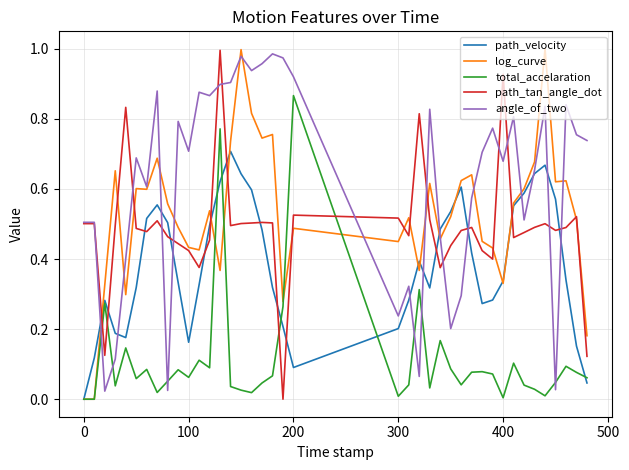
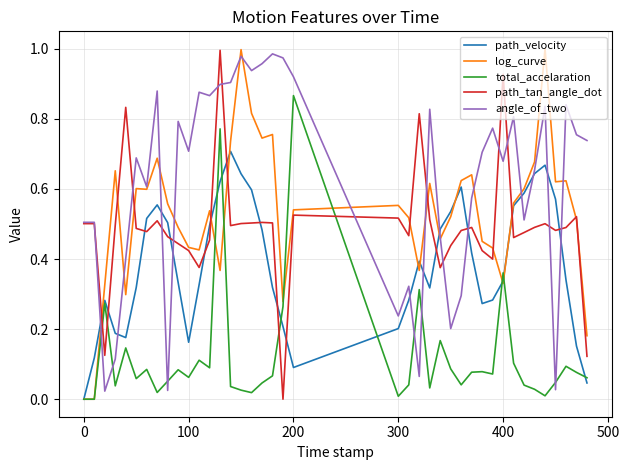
log_curve, 200: 0.49 -> 0.54
log_curve, 300: 0.45 -> 0.55
total_accelaration, 400: 0.00 -> 0.36
